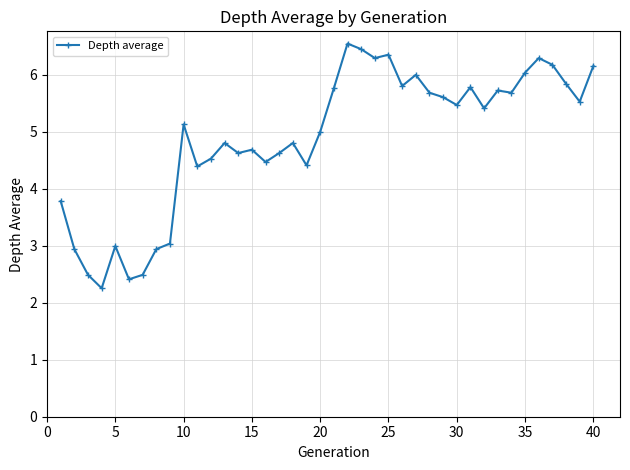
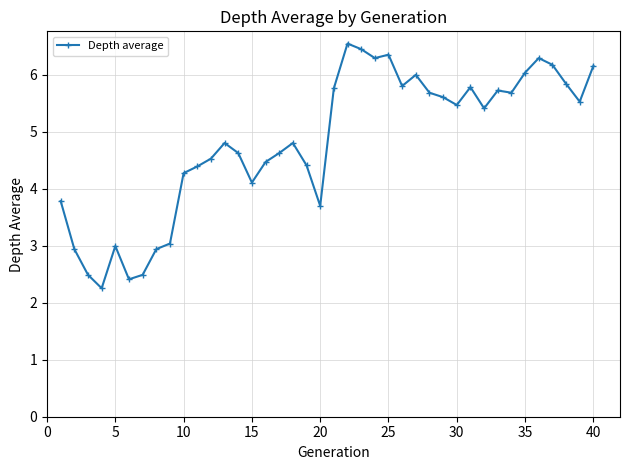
10: 5.1 -> 4.3
15: 4.7 -> 4.1
20: 5.0 -> 3.7
